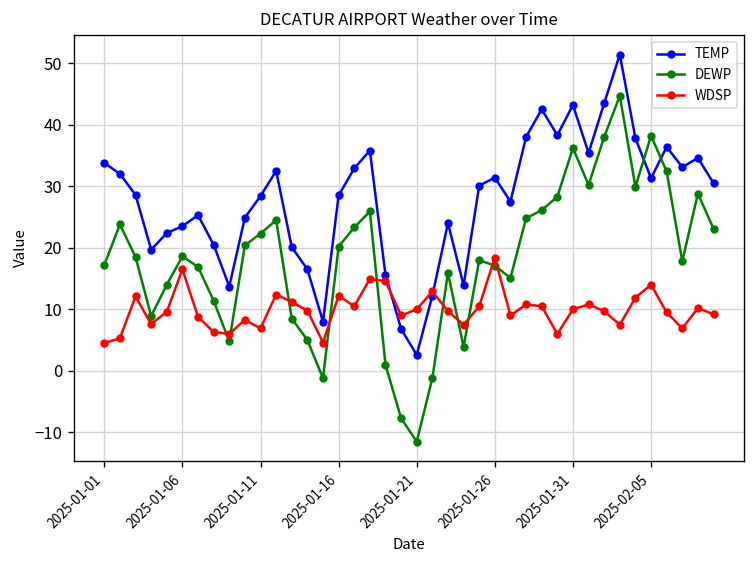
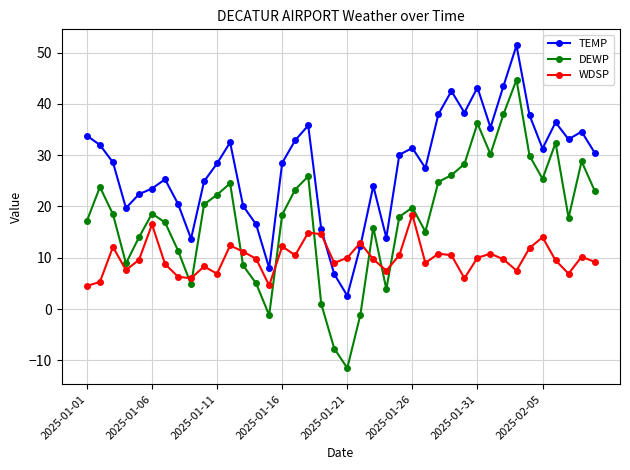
DEWP, 2025-01-16: 20 -> 18
DEWP, 2025-01-26: 17 -> 20
DEWP, 2025-02-05: 38 -> 25
